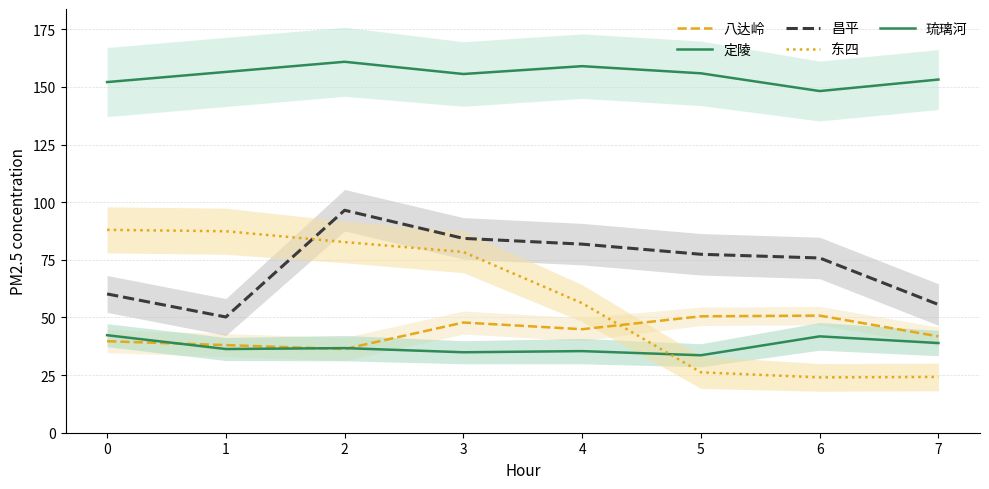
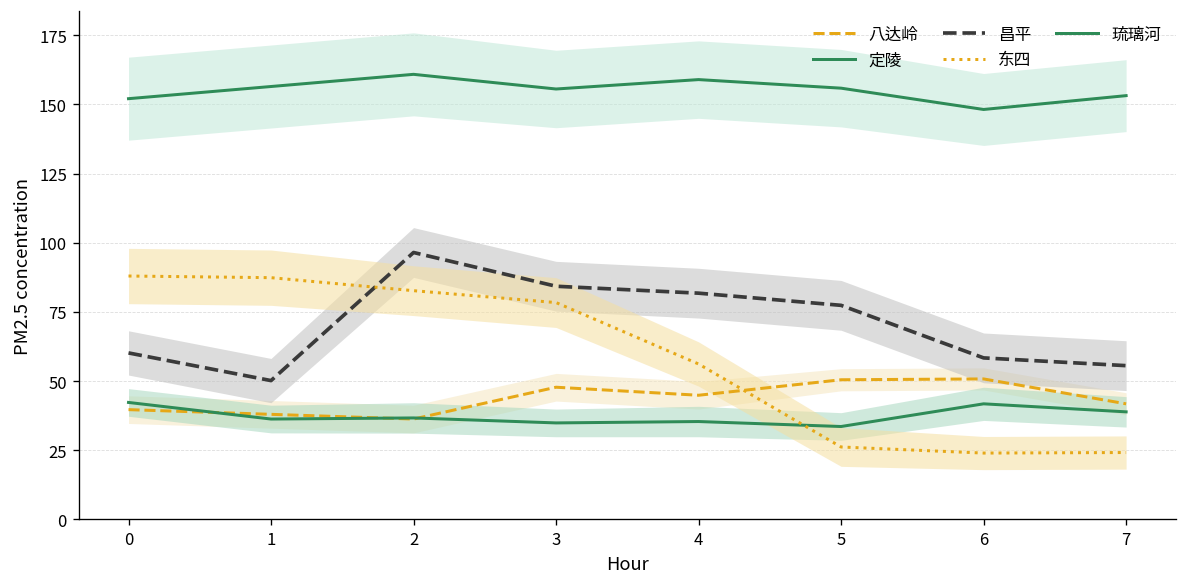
昌平, 6: 76 -> 58
